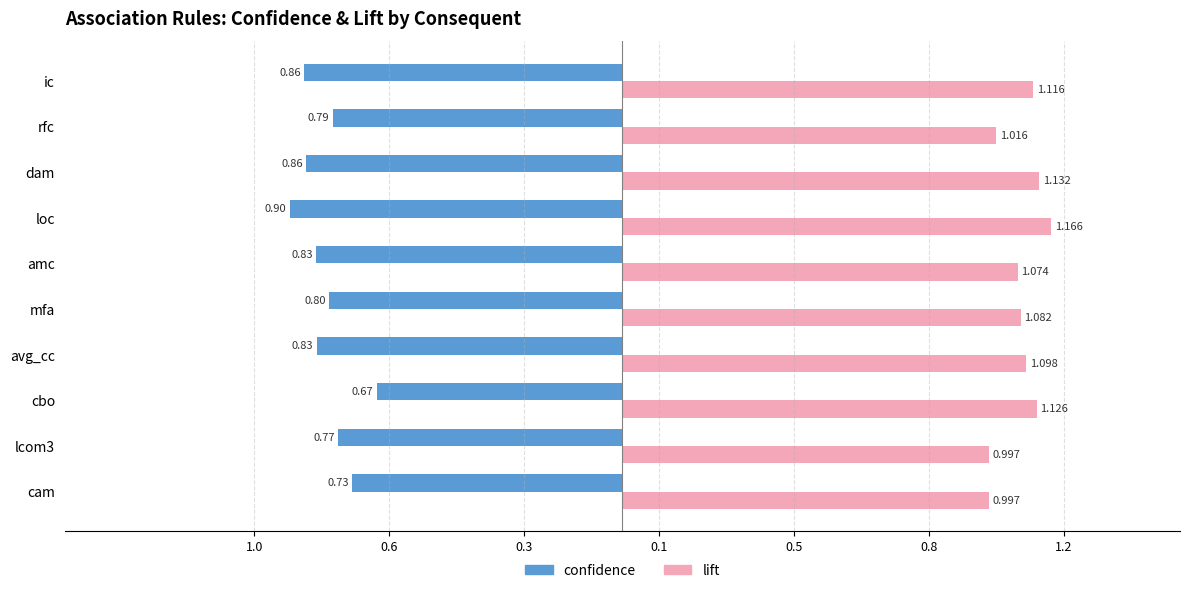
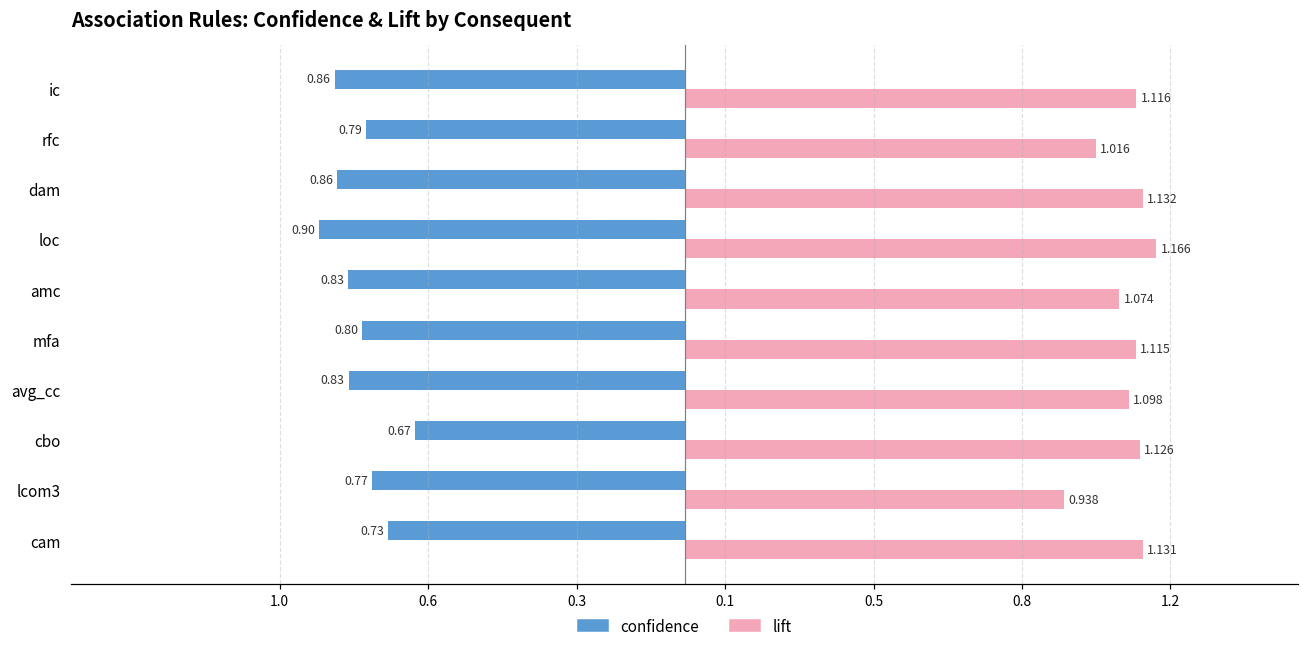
lift, mfa: 1.082 -> 1.115
lift, lcom3: 0.997 -> 0.938
lift, cam: 0.997 -> 1.131
